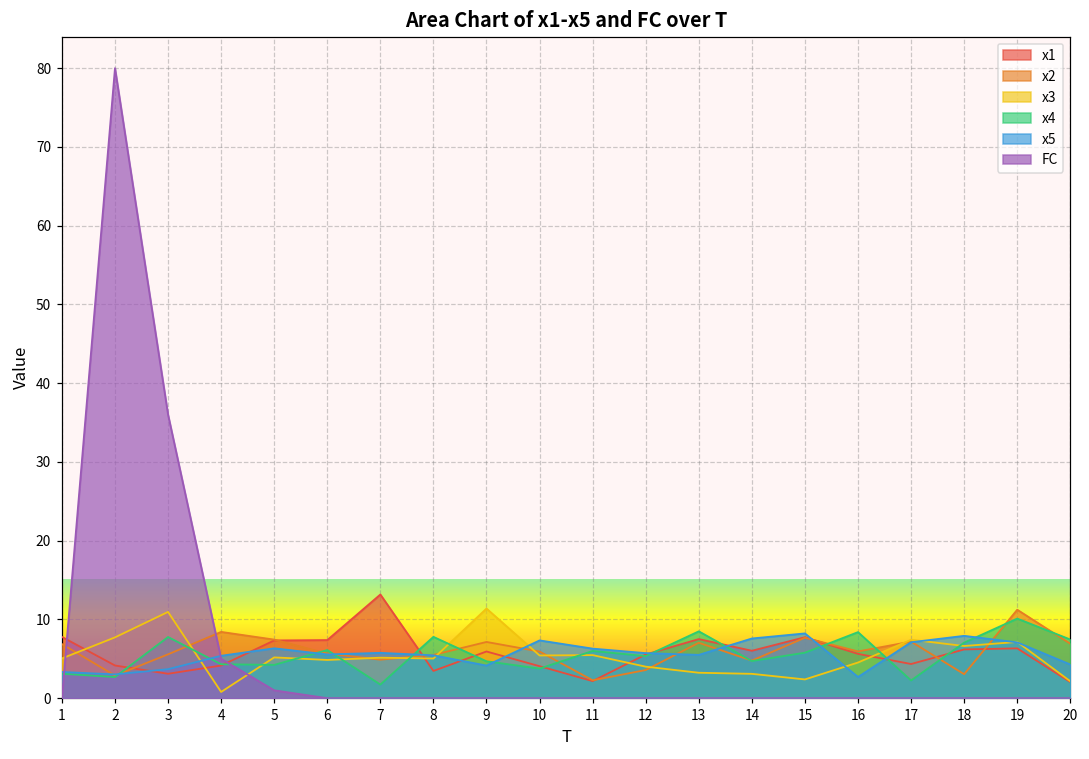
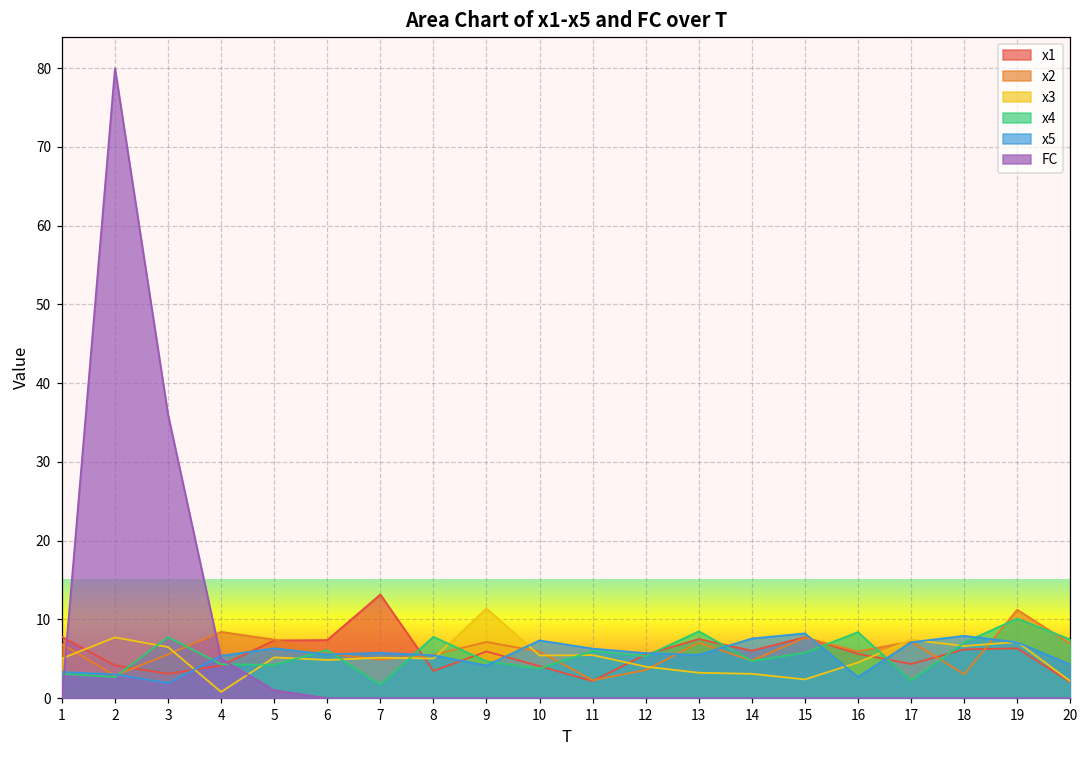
x3, 3: 11 -> 6
x5, 3: 4 -> 2
